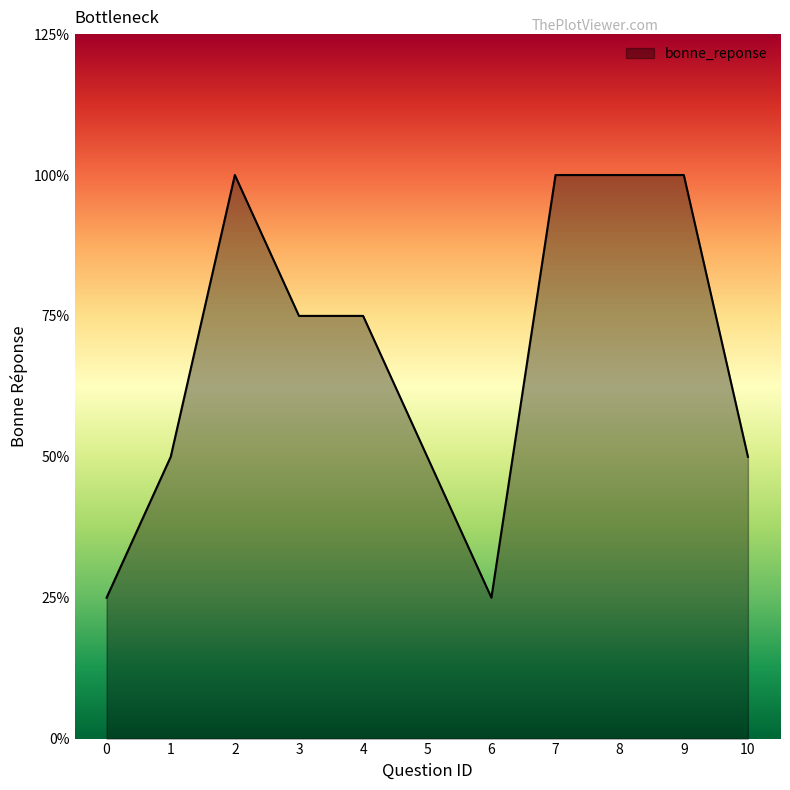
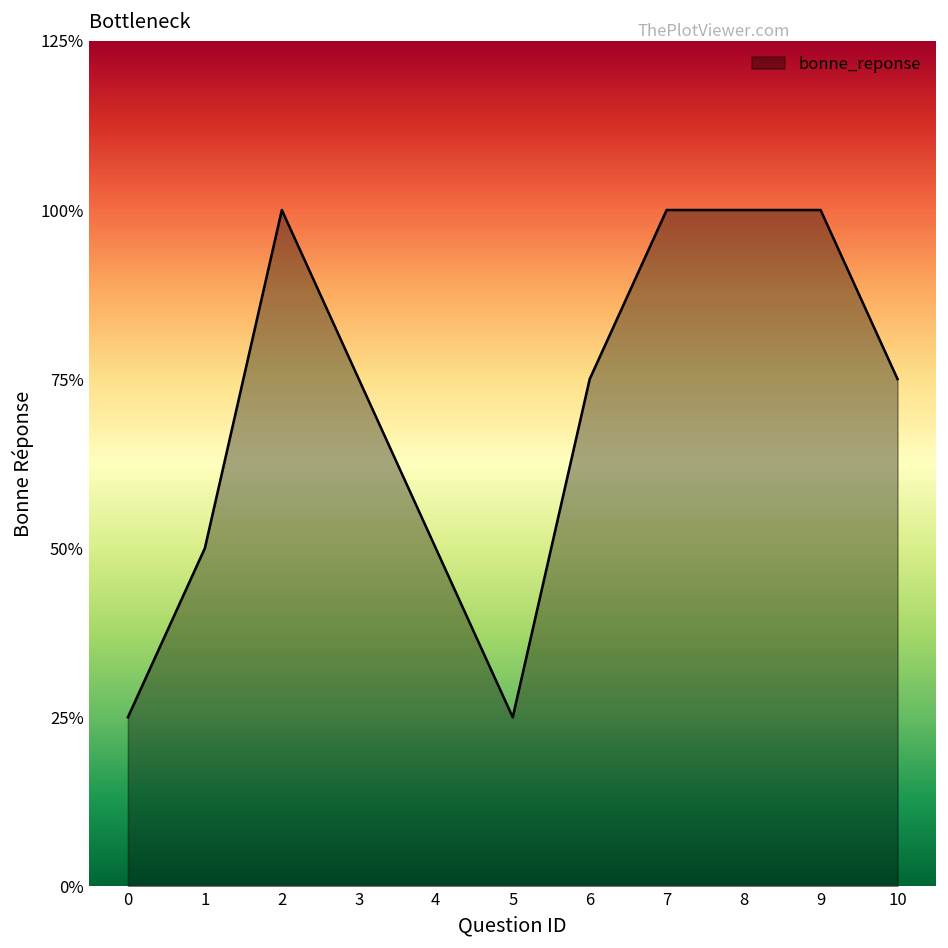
4: 75% -> 50%
5: 50% -> 25%
6: 25% -> 75%
10: 50% -> 75%
